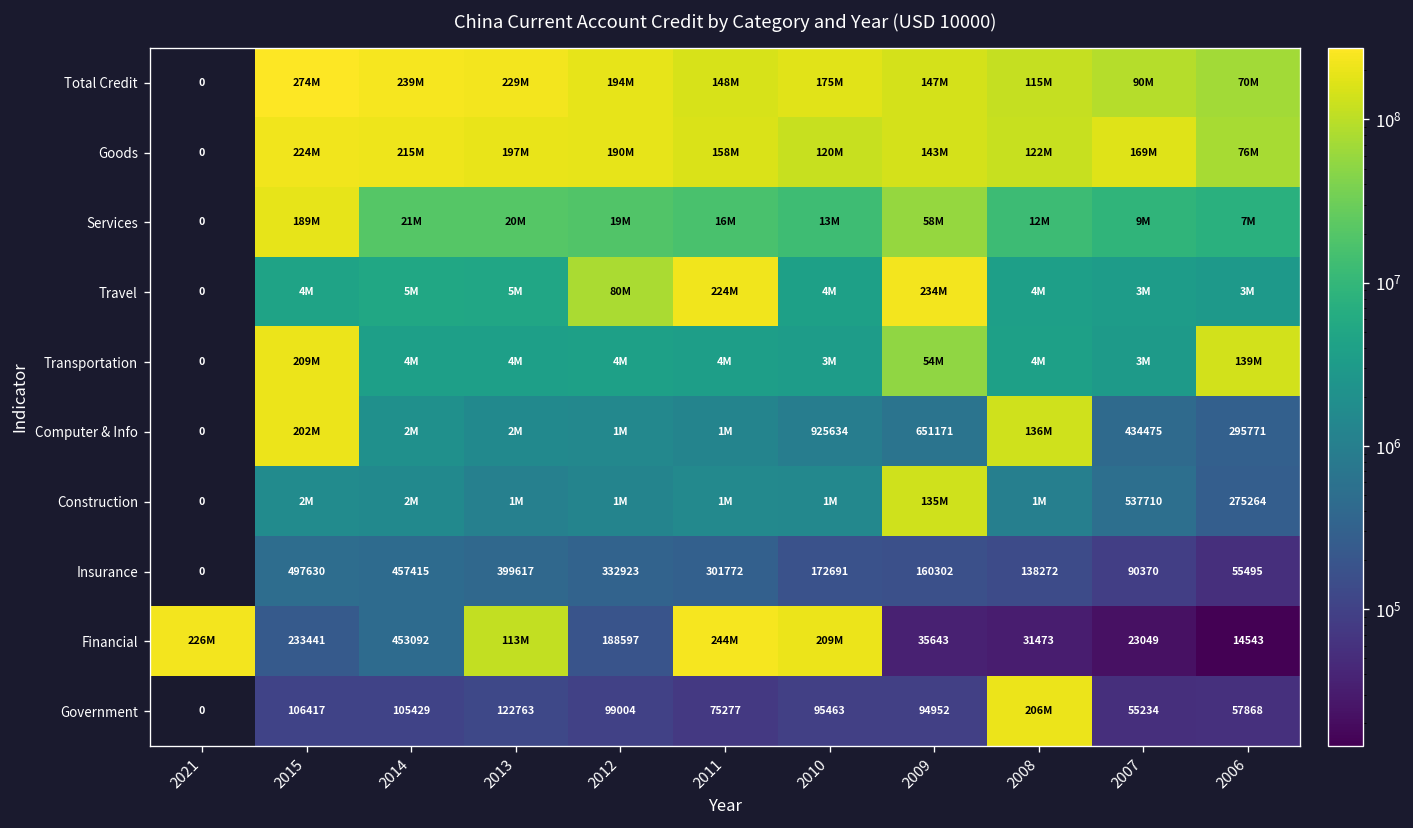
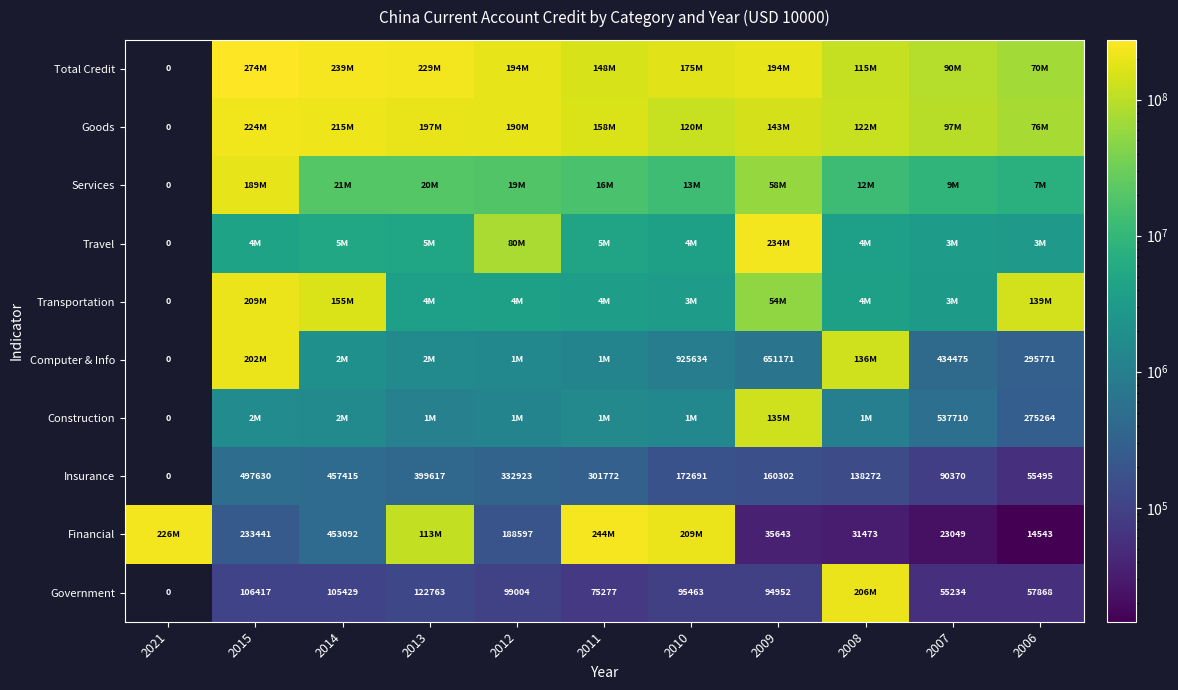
Total Credit, 2009: 147M -> 194M
Goods, 2007: 169M -> 97M
Travel, 2011: 224M -> 5M
Transportation, 2014: 4M -> 155M
